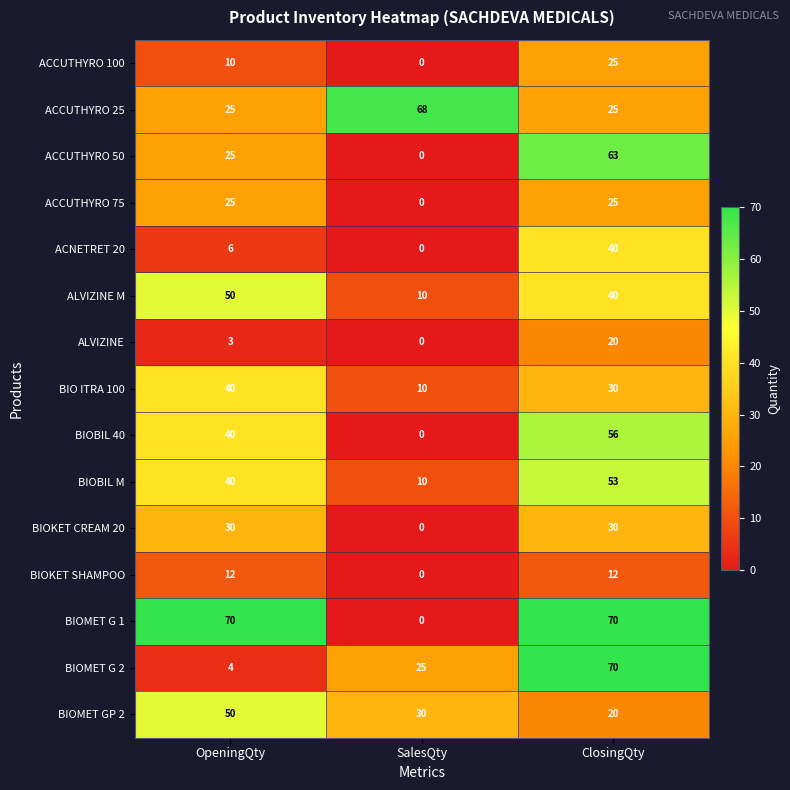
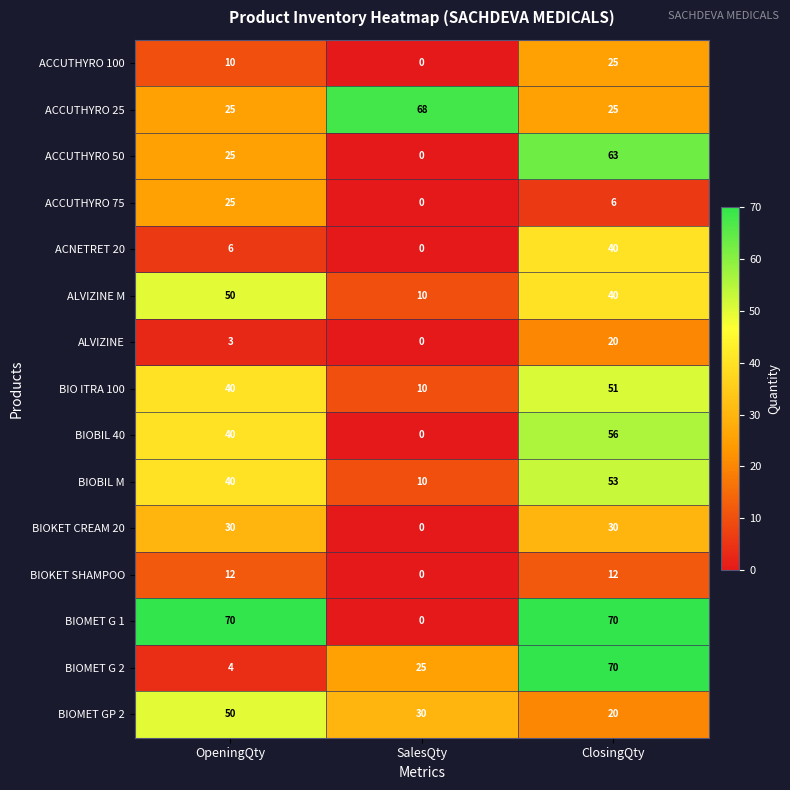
ACCUTHYRO 75, ClosingQty: 25 -> 6
BIO ITRA 100, ClosingQty: 30 -> 51
